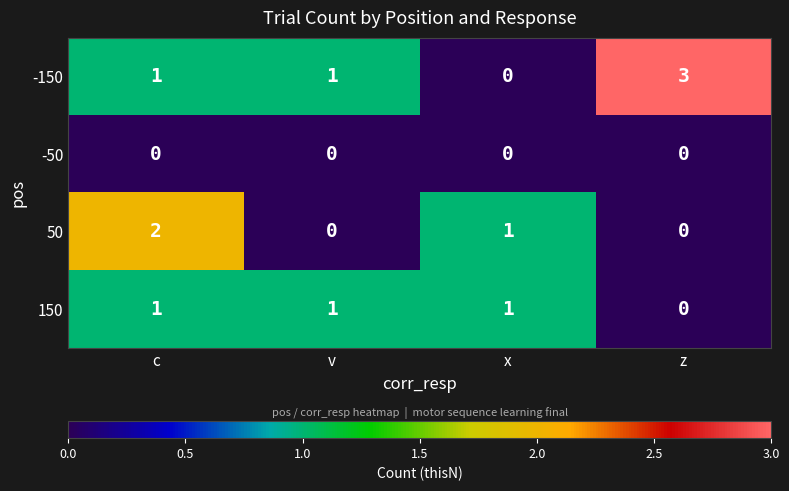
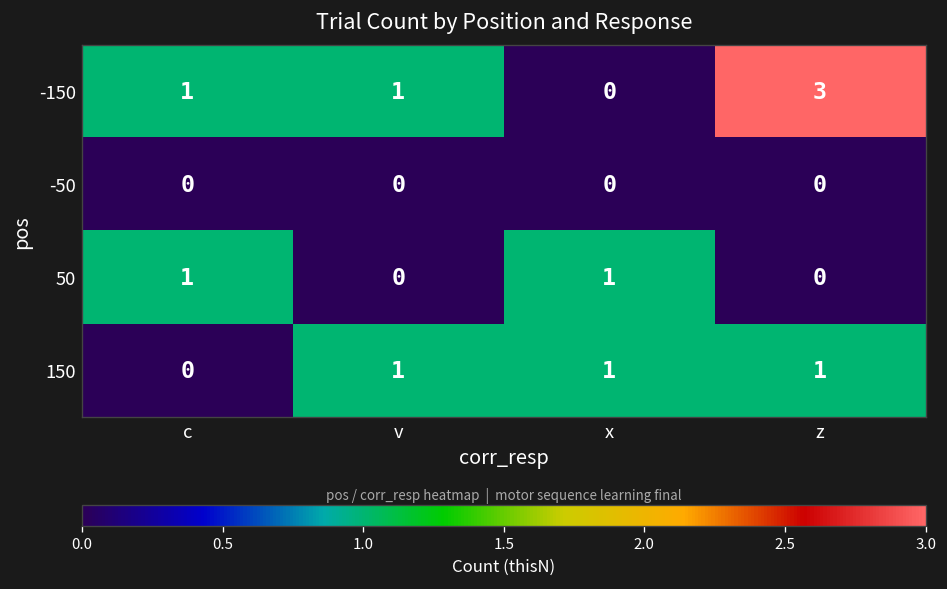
50, c: 2 -> 1
150, c: 1 -> 0
150, z: 0 -> 1
